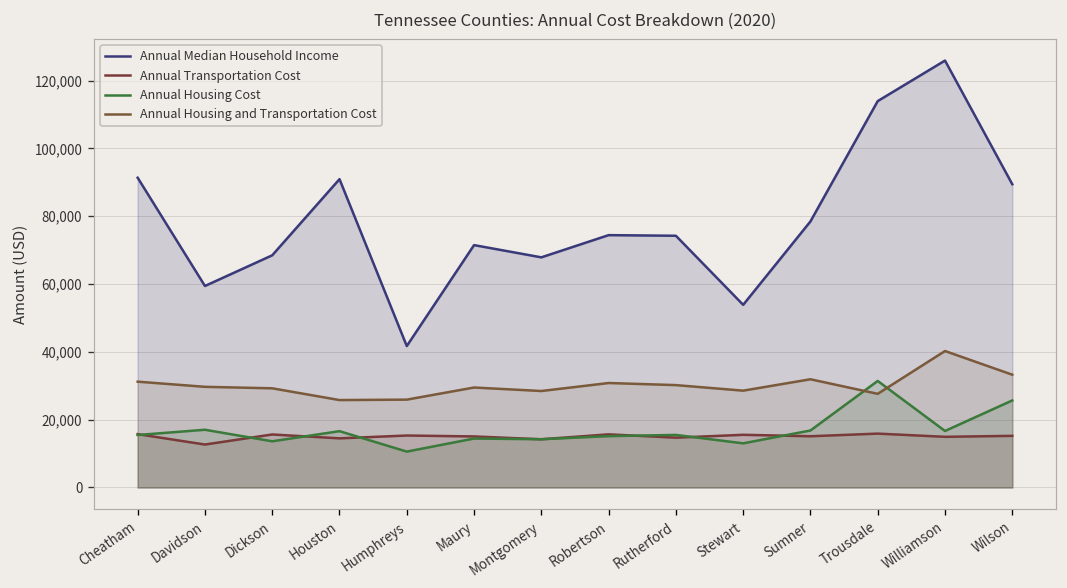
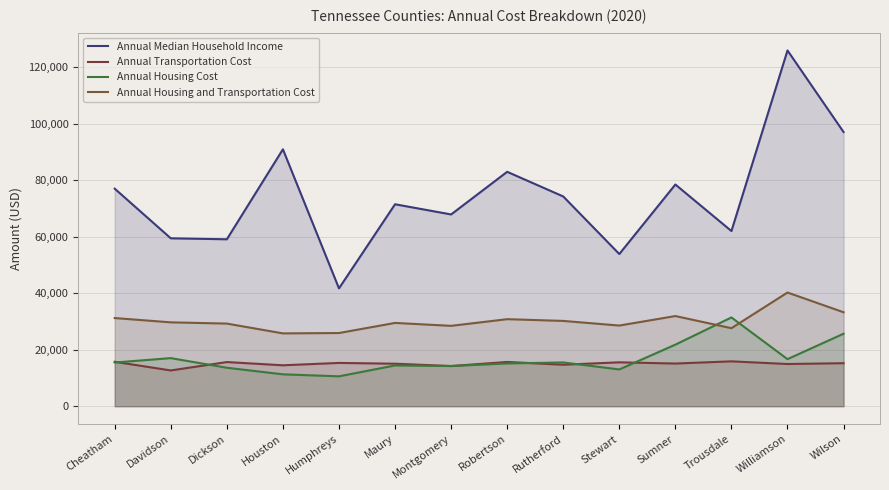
Annual Median Household Income, Cheatham: 91,000 -> 77,000
Annual Median Household Income, Dickson: 68,000 -> 59,000
Annual Housing Cost, Houston: 17,000 -> 11,000
Annual Median Household Income, Robertson: 74,000 -> 83,000
Annual Housing Cost, Sumner: 17,000 -> 22,000
Annual Median Household Income, Trousdale: 114,000 -> 62,000
Annual Median Household Income, Wilson: 89,000 -> 97,000
